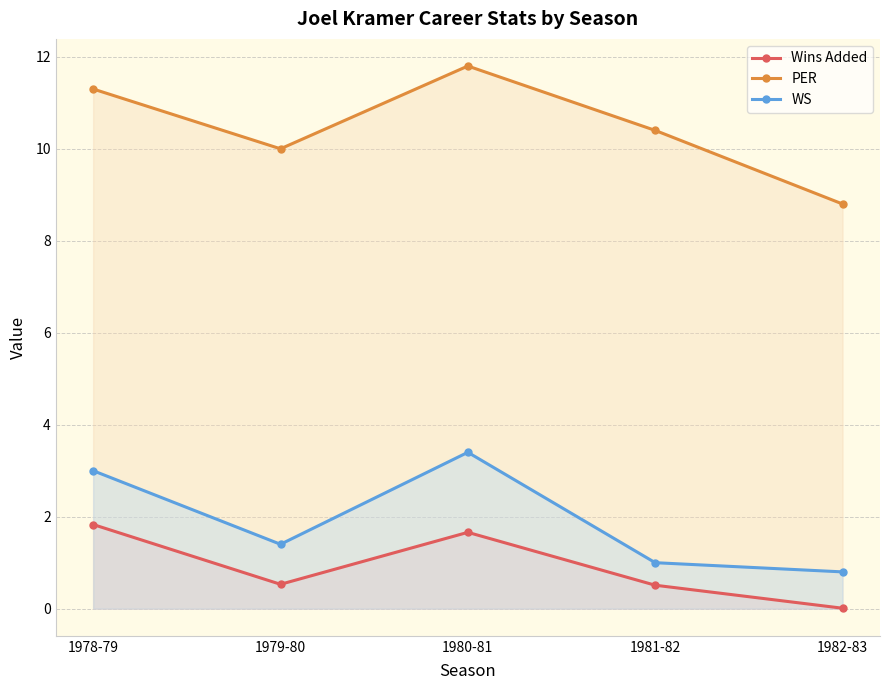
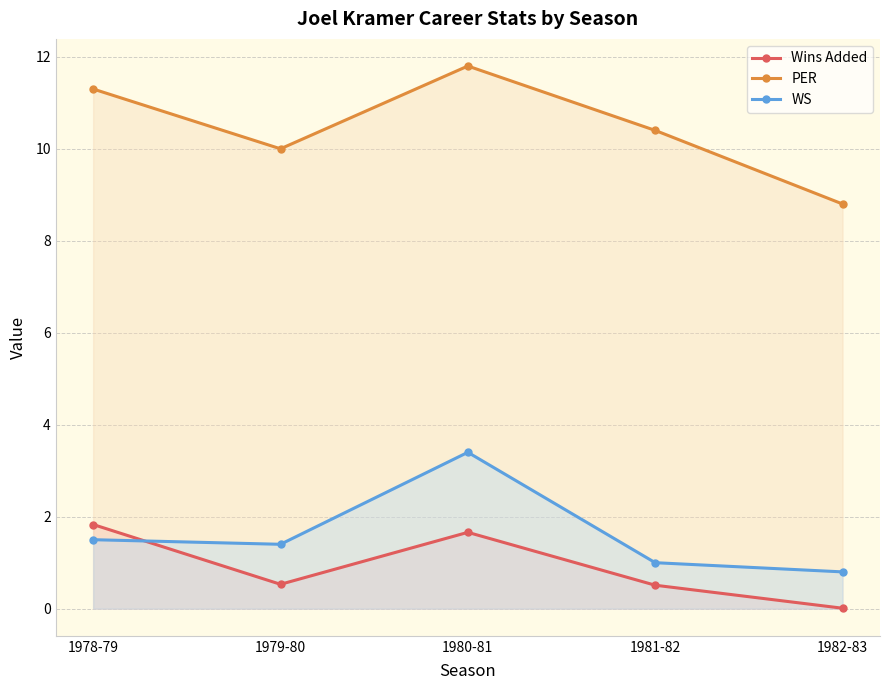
WS, 1978-79: 3.0 -> 1.5
